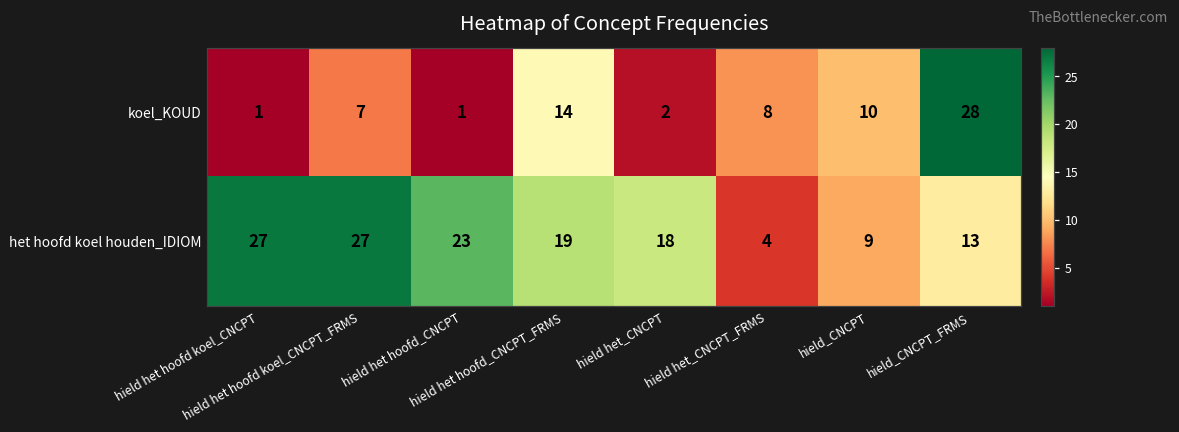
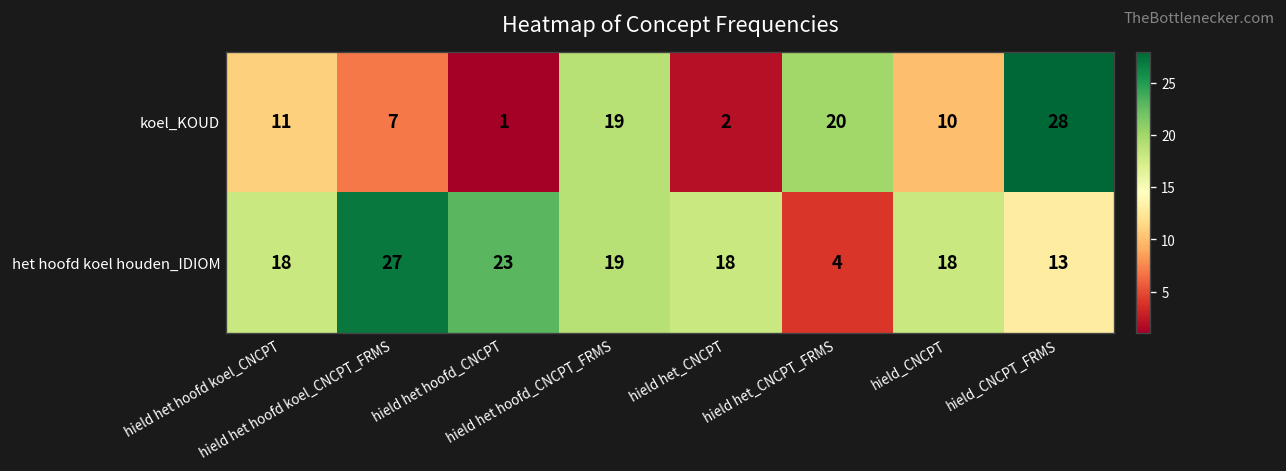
koel_KOUD, hield het hoofd koel_CNCPT: 1 -> 11
koel_KOUD, hield het hoofd_CNCPT_FRMS: 14 -> 19
koel_KOUD, hield het_CNCPT_FRMS: 8 -> 20
het hoofd koel houden_IDIOM, hield het hoofd koel_CNCPT: 27 -> 18
het hoofd koel houden_IDIOM, hield_CNCPT: 9 -> 18
